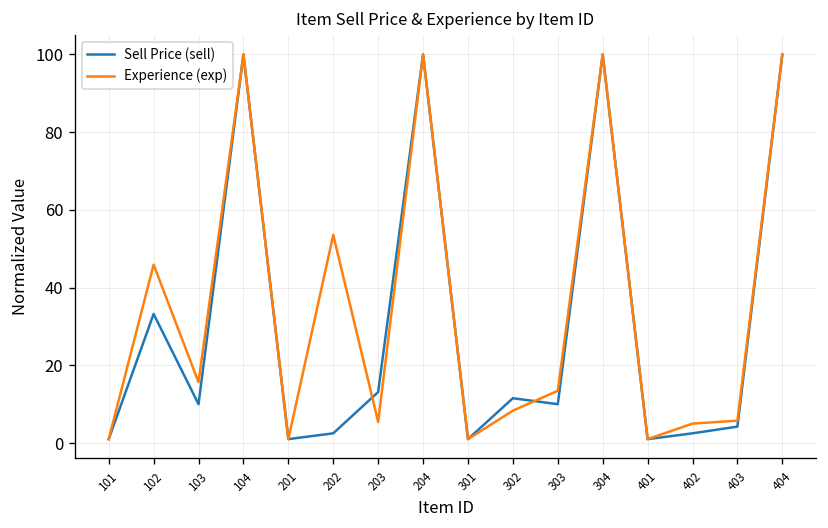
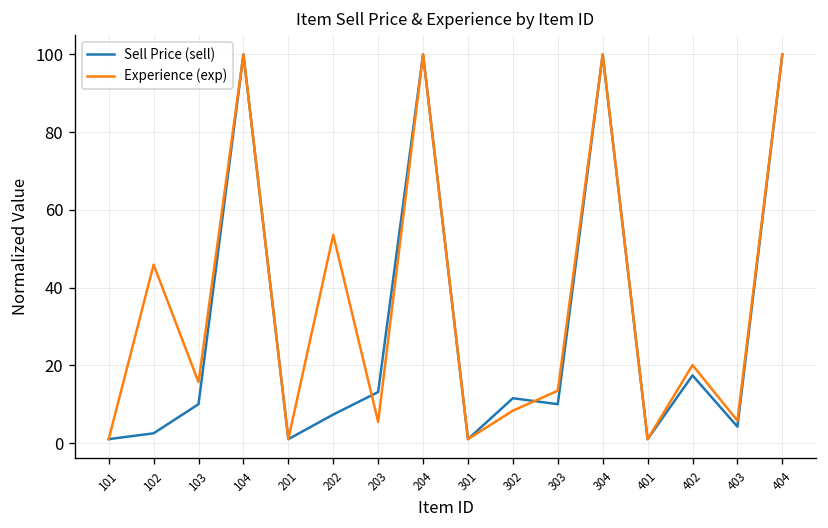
Sell Price (sell), 102: 33 -> 3
Sell Price (sell), 202: 3 -> 7
Sell Price (sell), 402: 3 -> 17
Experience (exp), 402: 5 -> 20
